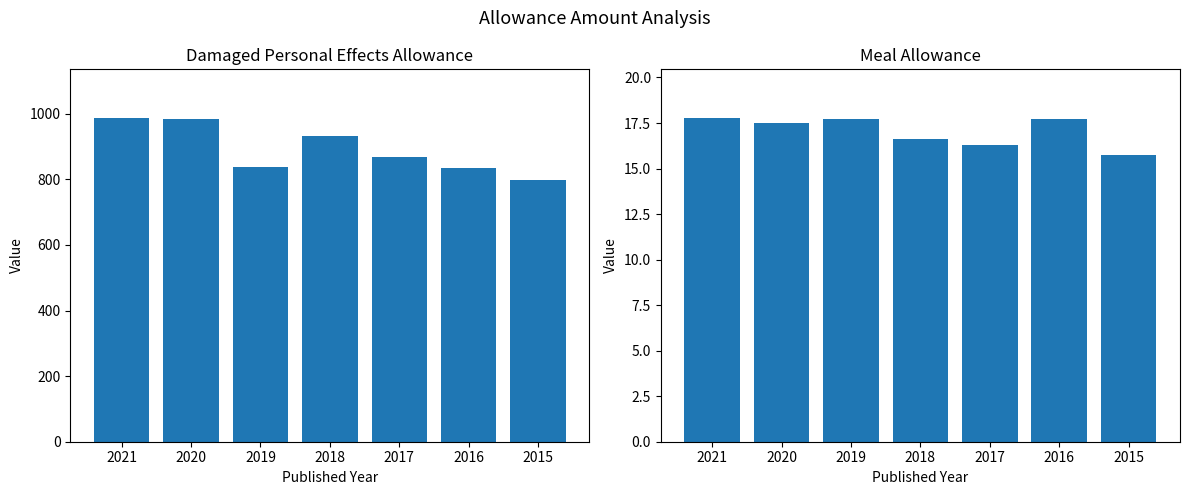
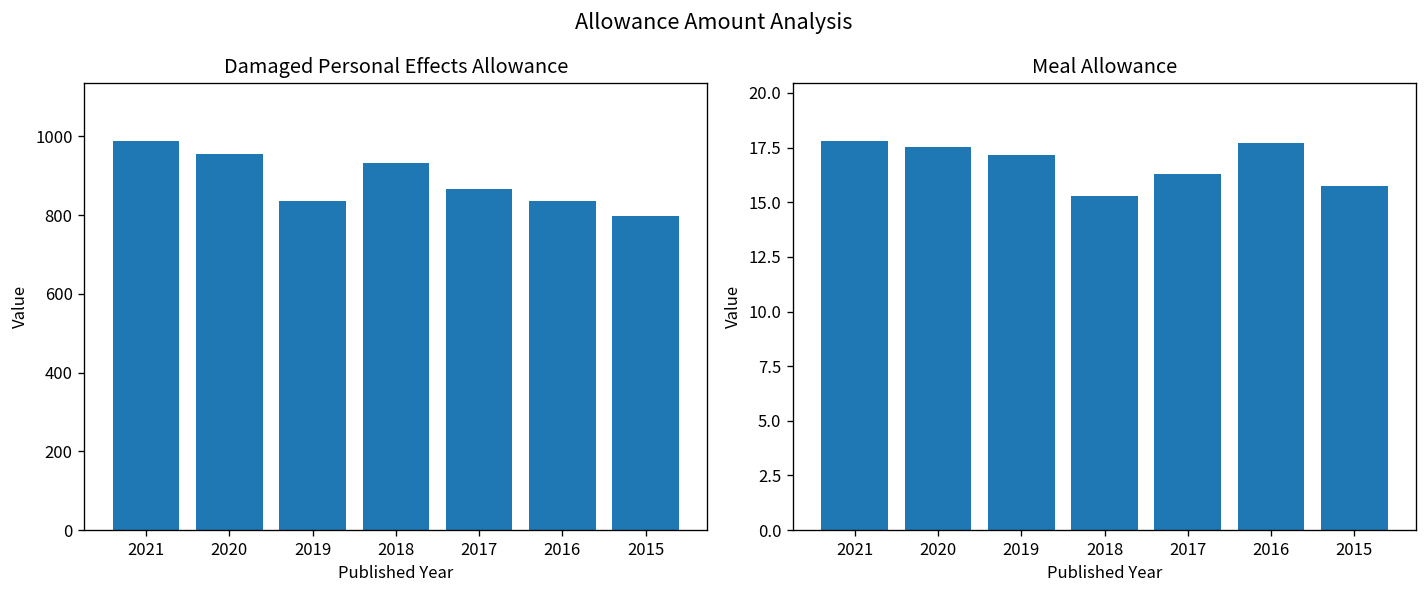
Damaged Personal Effects Allowance, 2020: 980 -> 960
Meal Allowance, 2019: 17.7 -> 17.2
Meal Allowance, 2018: 16.6 -> 15.3
